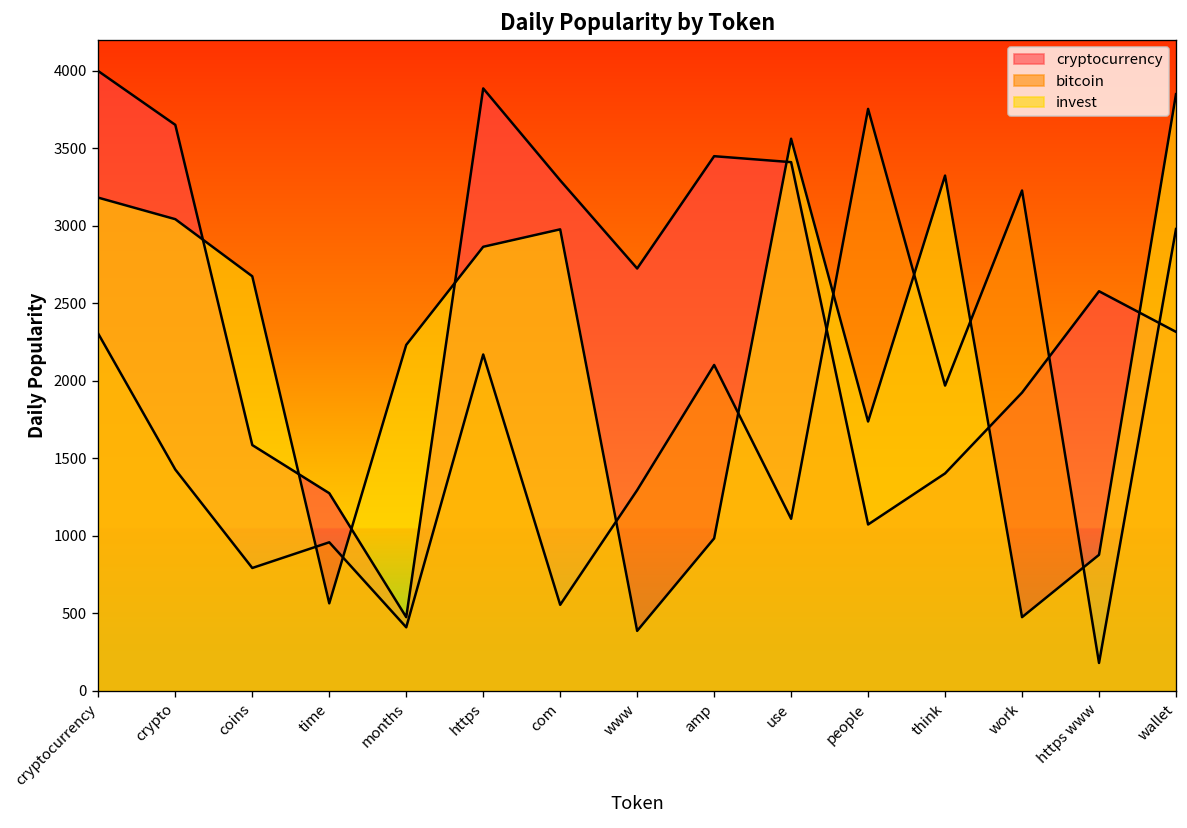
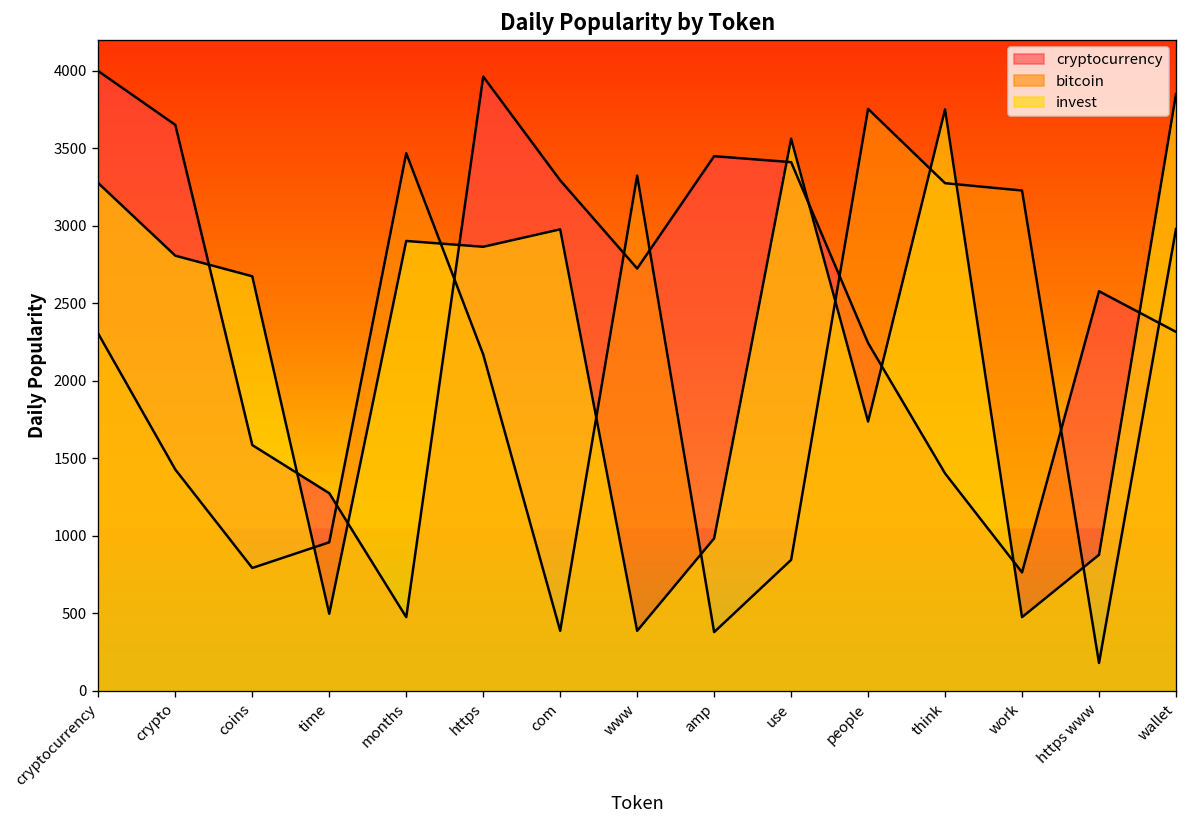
invest, cryptocurrency: 3180 -> 3280
invest, crypto: 3040 -> 2810
invest, time: 570 -> 500
bitcoin, months: 410 -> 3470
invest, months: 2230 -> 2900
cryptocurrency, https: 3890 -> 3960
bitcoin, com: 560 -> 390
bitcoin, www: 1300 -> 3330
bitcoin, amp: 2100 -> 380
bitcoin, use: 1110 -> 850
cryptocurrency, people: 1070 -> 2240
bitcoin, think: 1970 -> 3280
invest, think: 3330 -> 3750
cryptocurrency, work: 1920 -> 760
